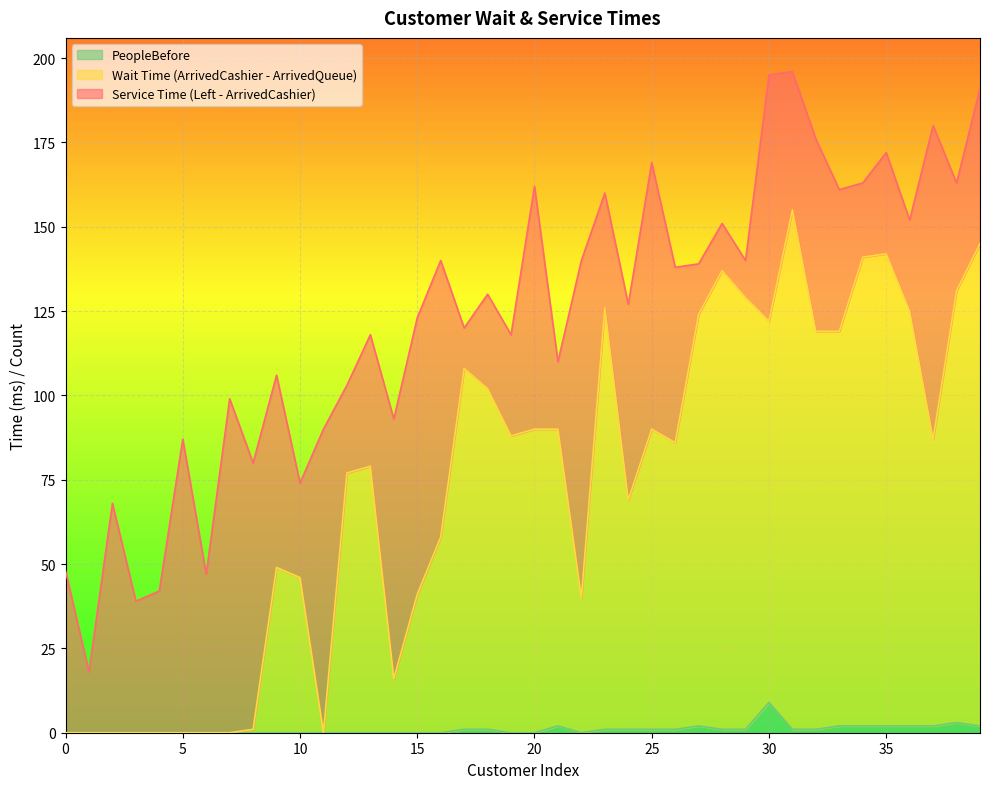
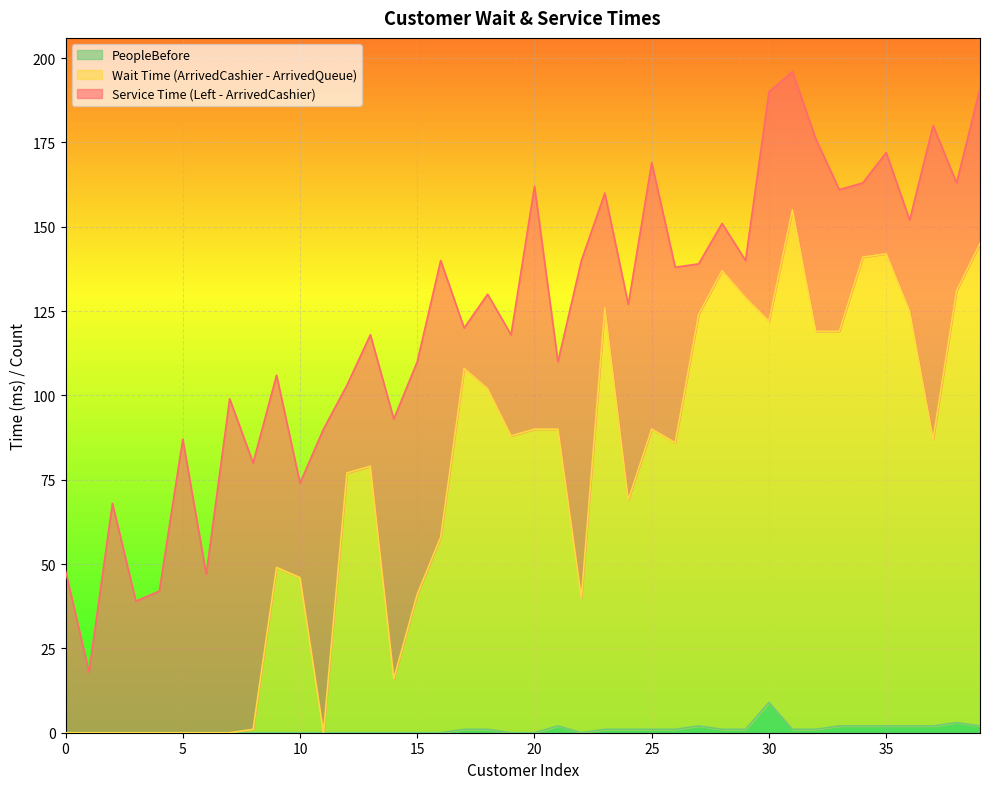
Service Time (Left - ArrivedCashier), 15: 82 -> 69
Service Time (Left - ArrivedCashier), 30: 73 -> 68
